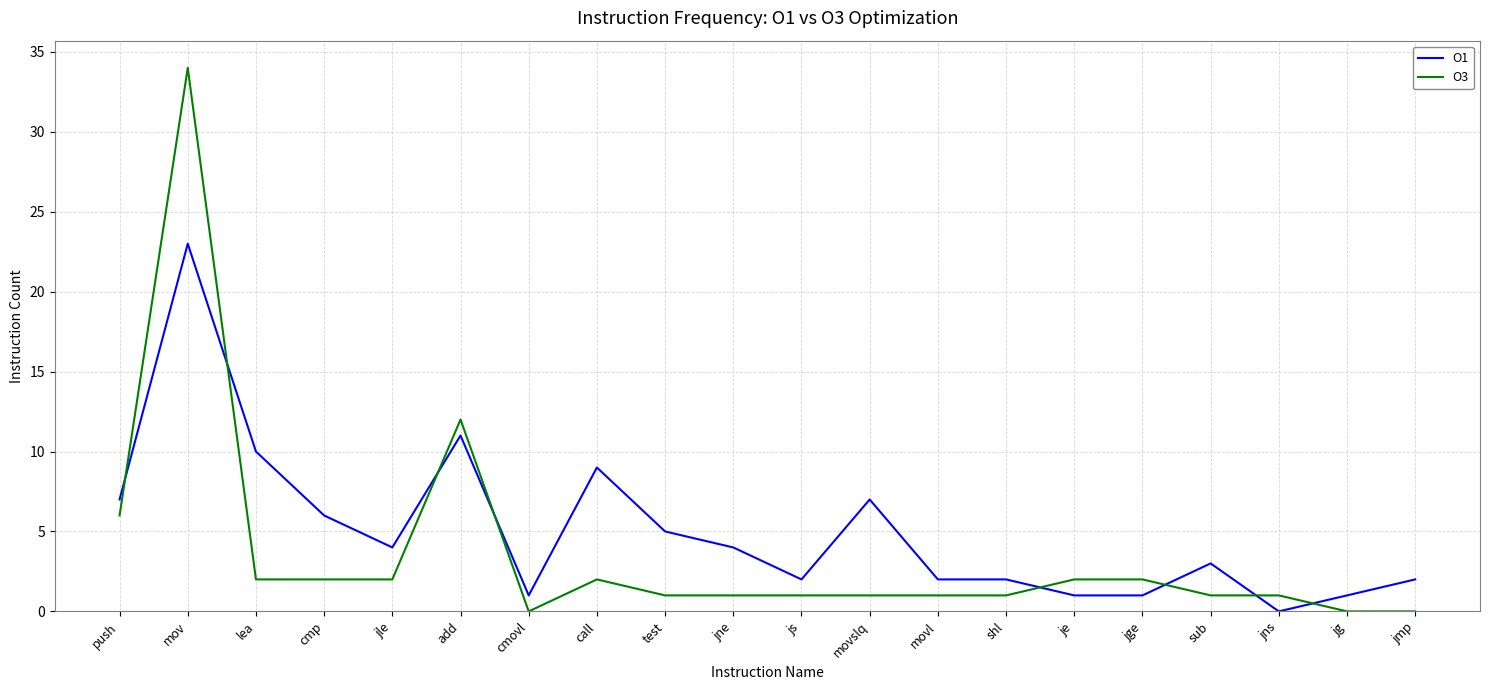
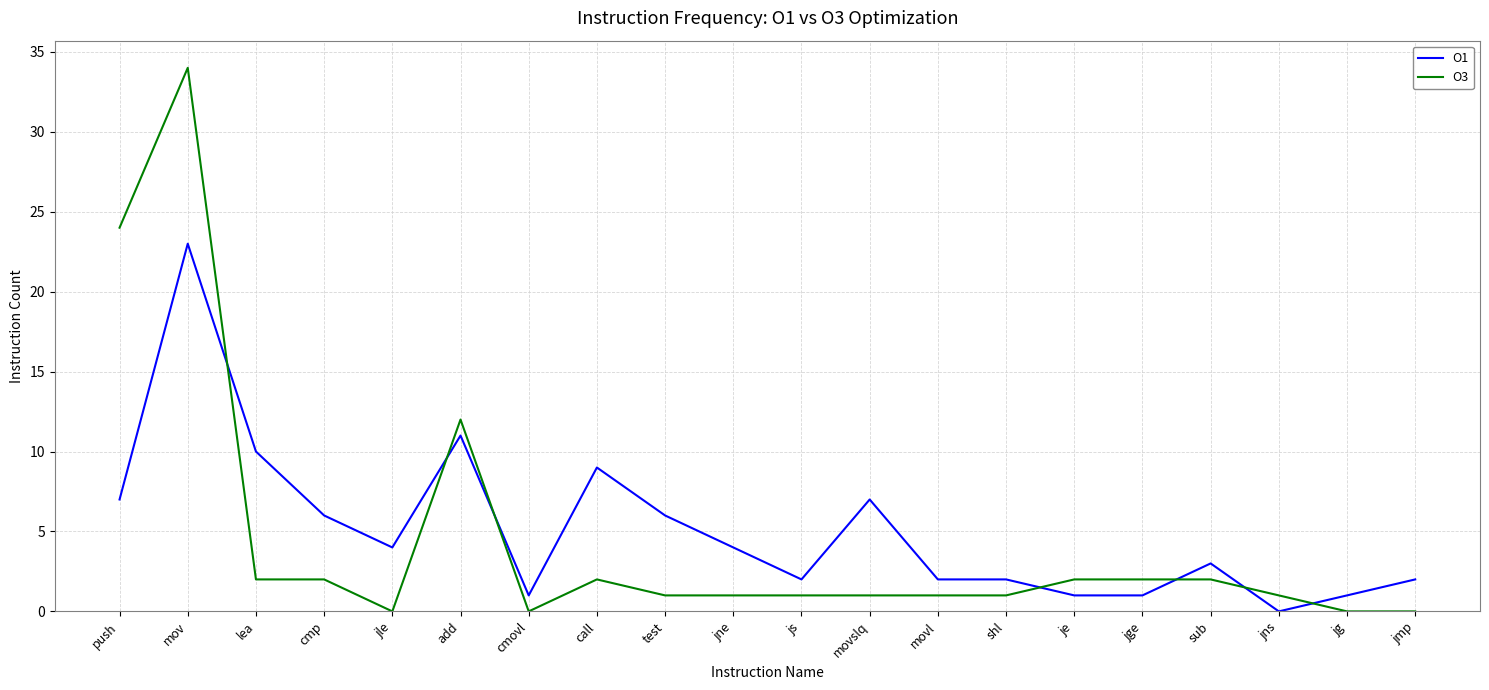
O3, push: 6 -> 24
O3, jle: 2 -> 0
O1, test: 5 -> 6
O3, sub: 1 -> 2
